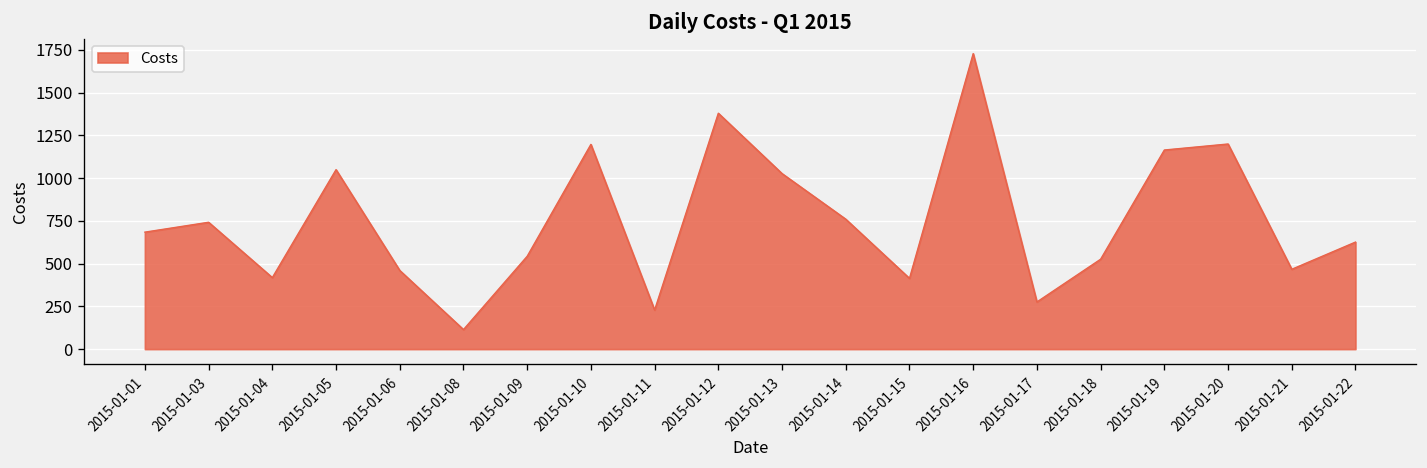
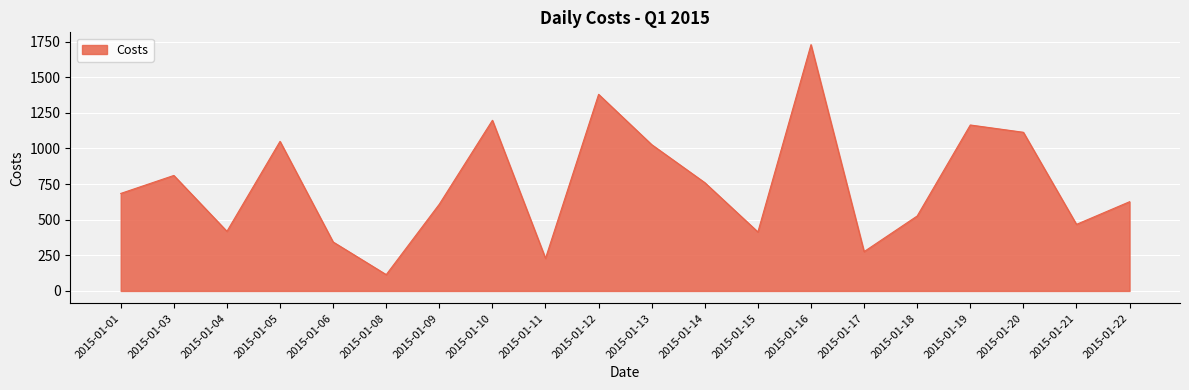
2015-01-03: 740 -> 810
2015-01-06: 460 -> 340
2015-01-09: 540 -> 610
2015-01-20: 1200 -> 1110
